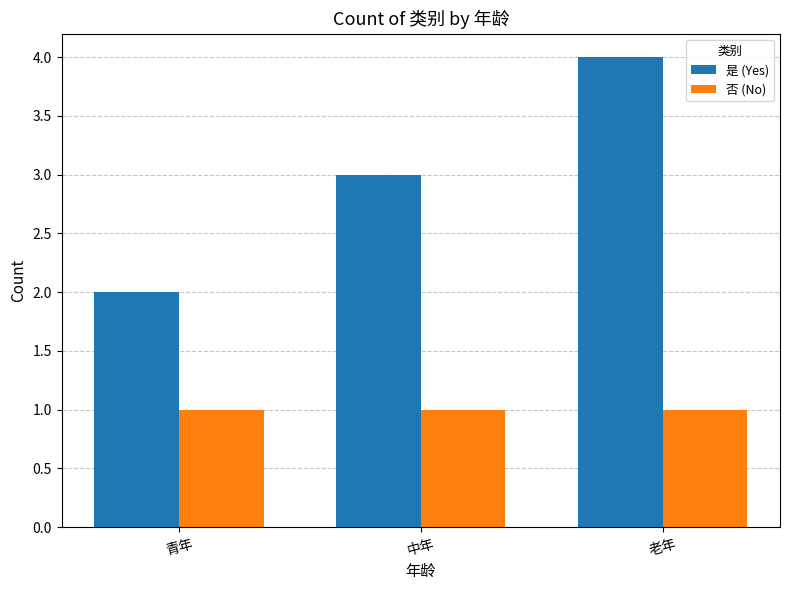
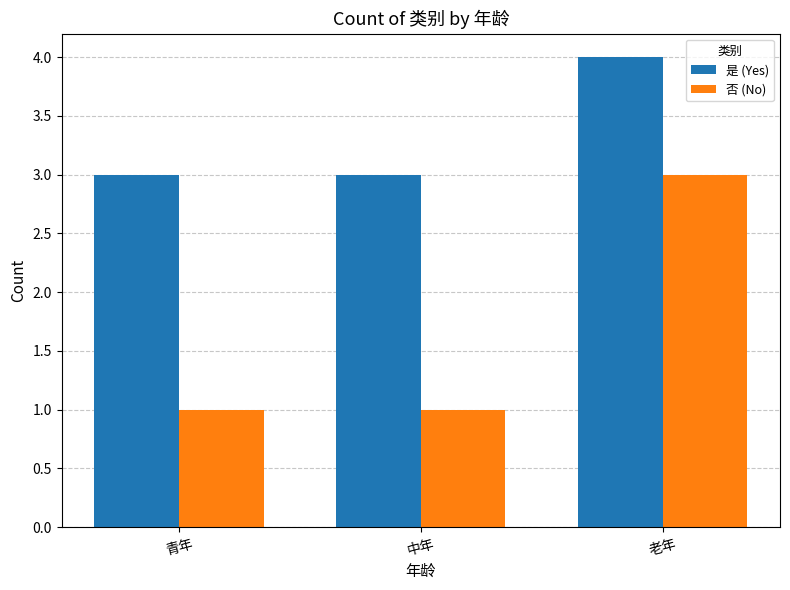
是 (Yes), 青年: 2 -> 3
否 (No), 老年: 1 -> 3
